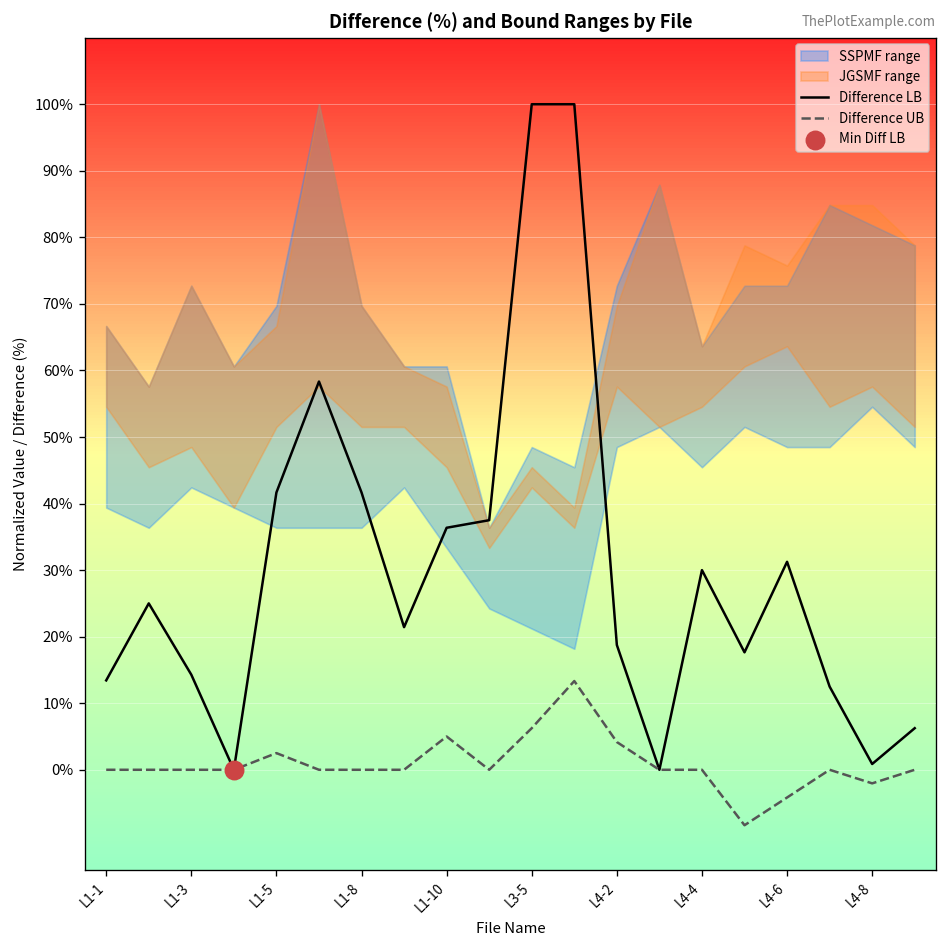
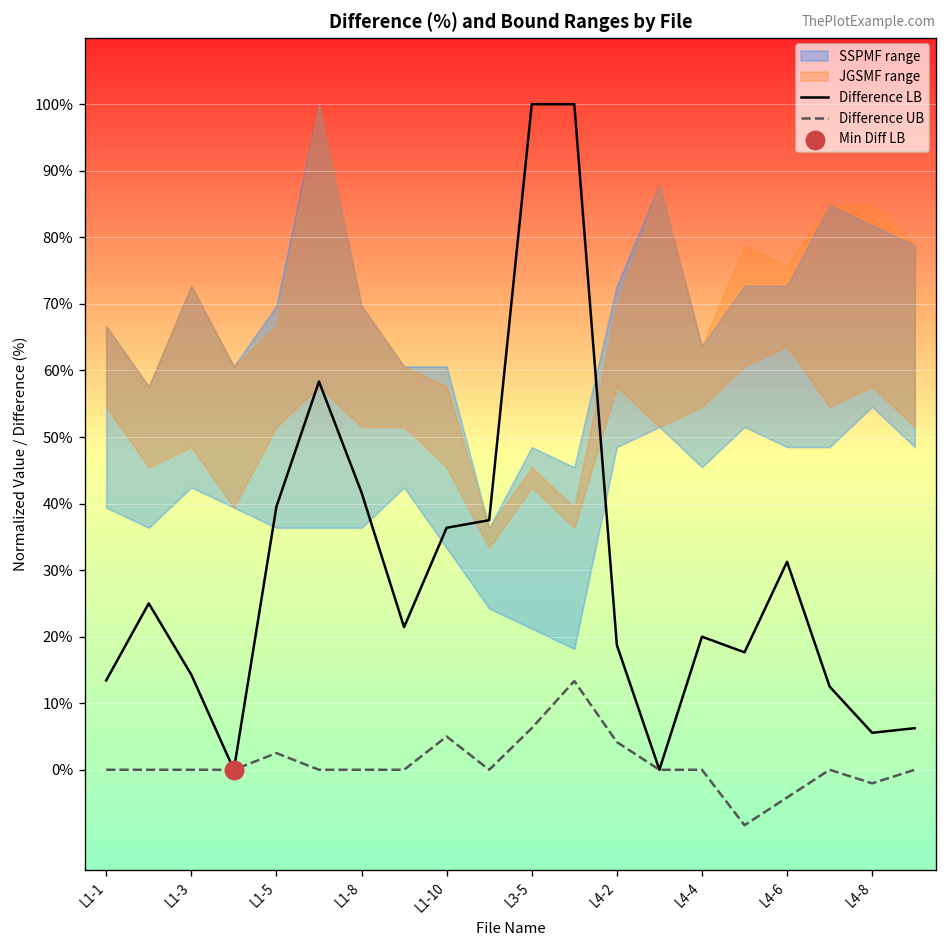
Difference LB, L1-5: 42% -> 40%
Difference LB, L4-4: 30% -> 20%
Difference LB, L4-8: 1% -> 6%
